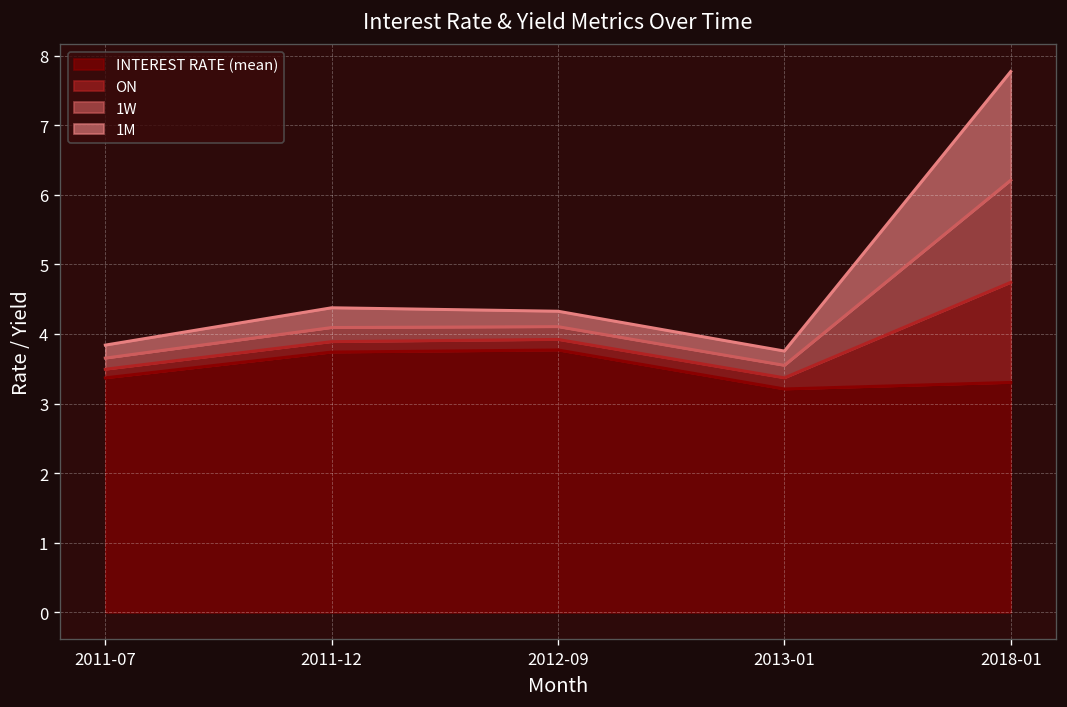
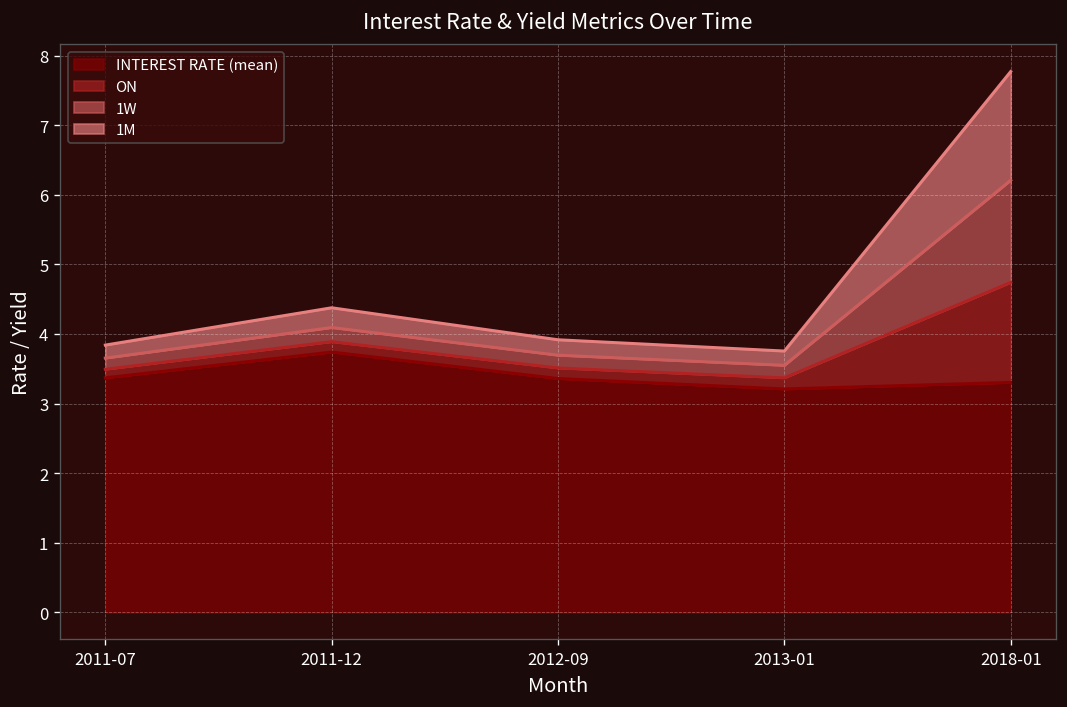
INTEREST RATE (mean), 2012-09: 3.8 -> 3.4
